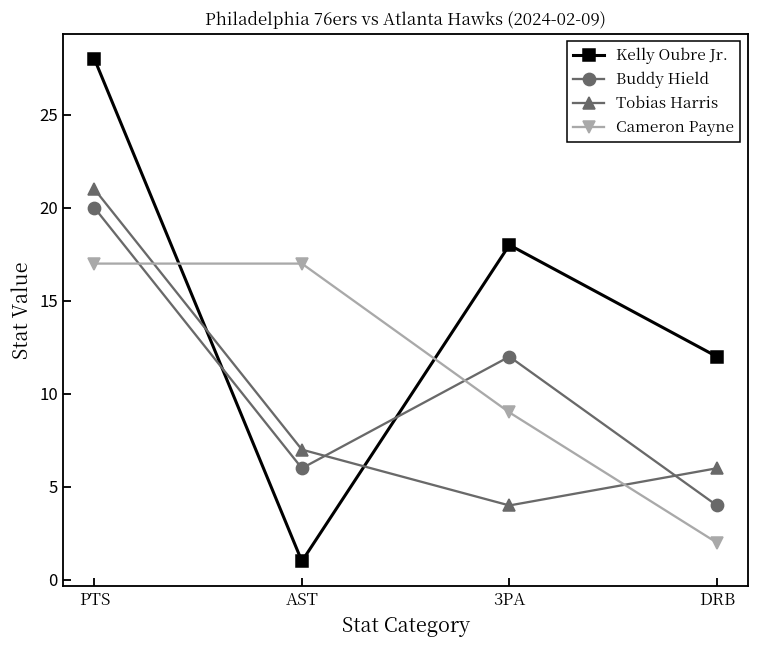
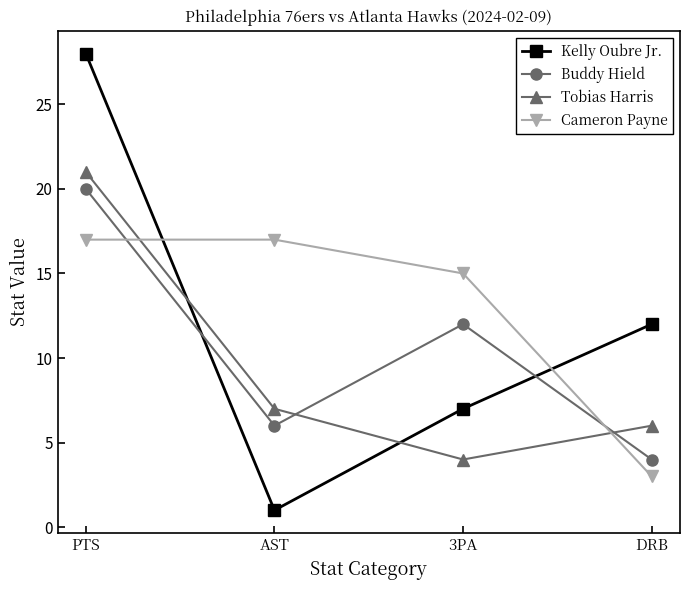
Kelly Oubre Jr., 3PA: 18 -> 7
Cameron Payne, 3PA: 9 -> 15
Cameron Payne, DRB: 2 -> 3
